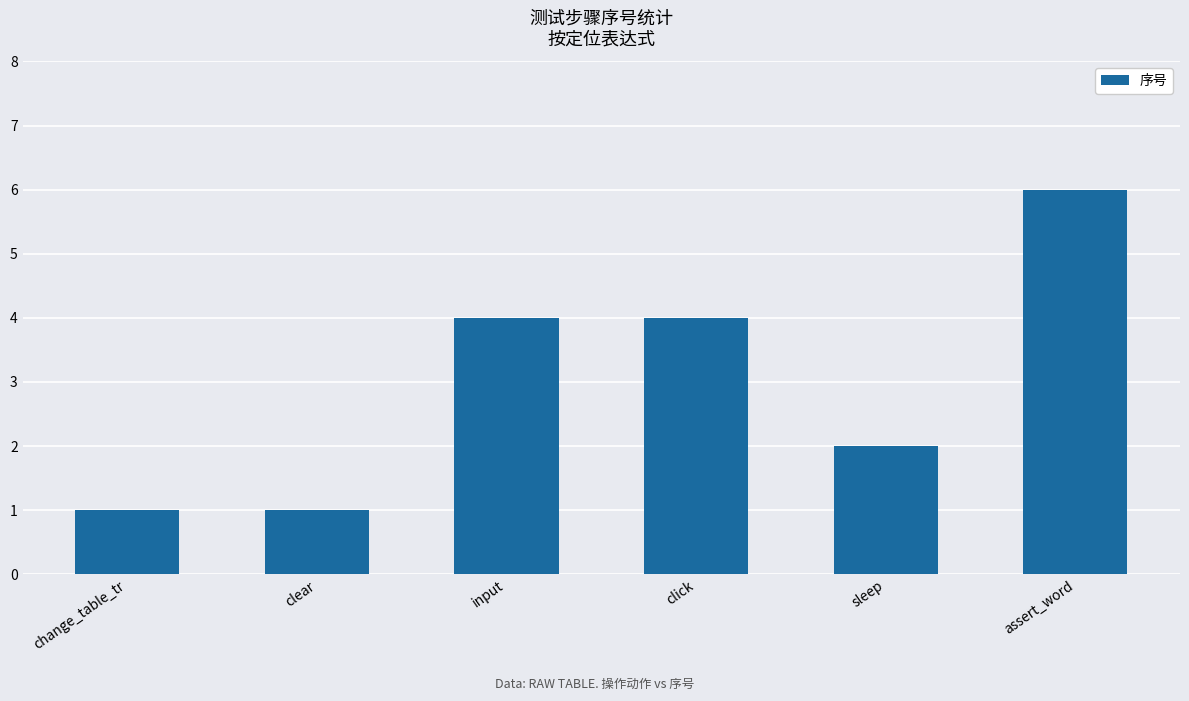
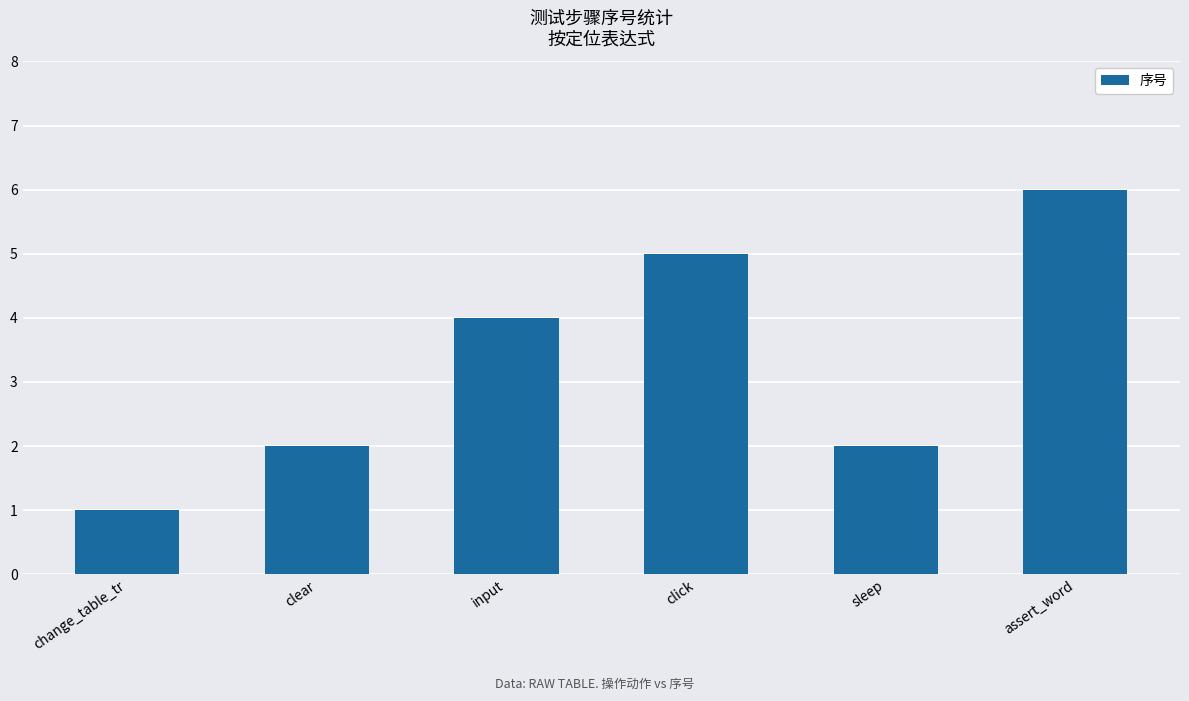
clear: 1 -> 2
click: 4 -> 5
